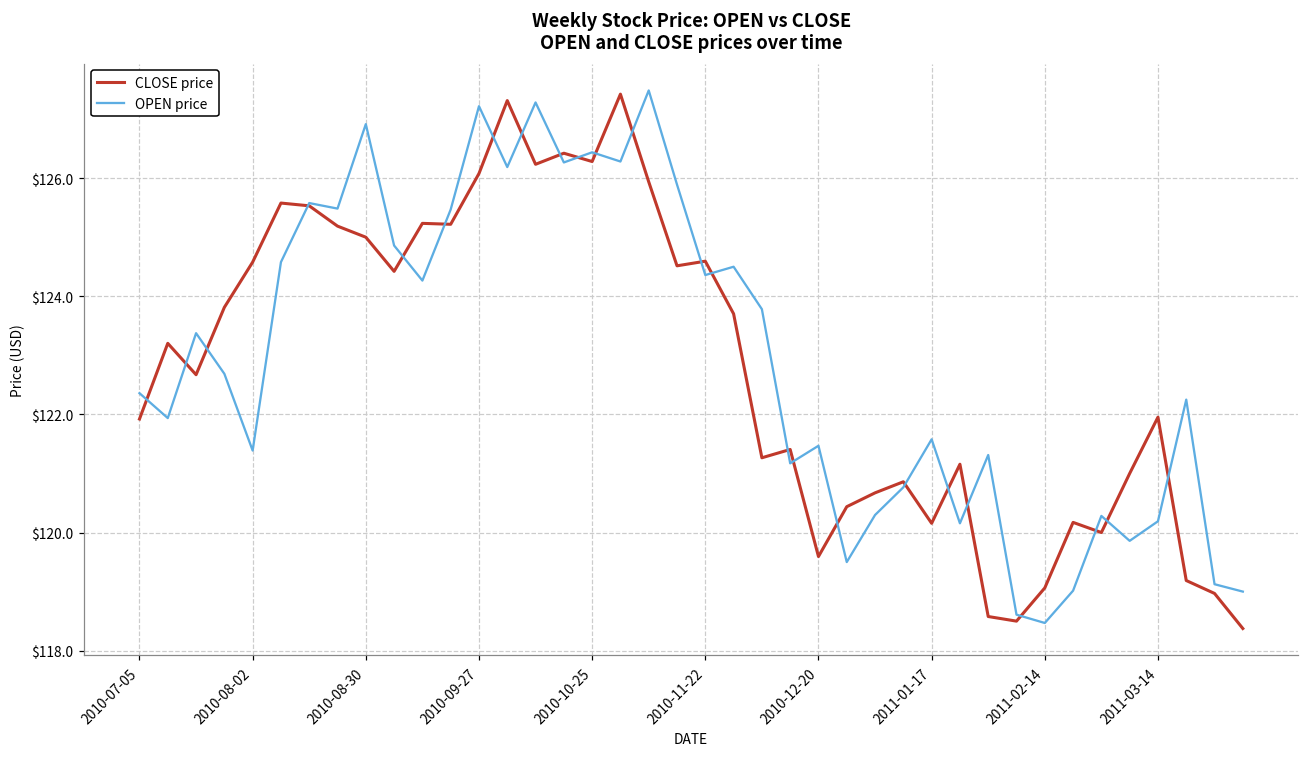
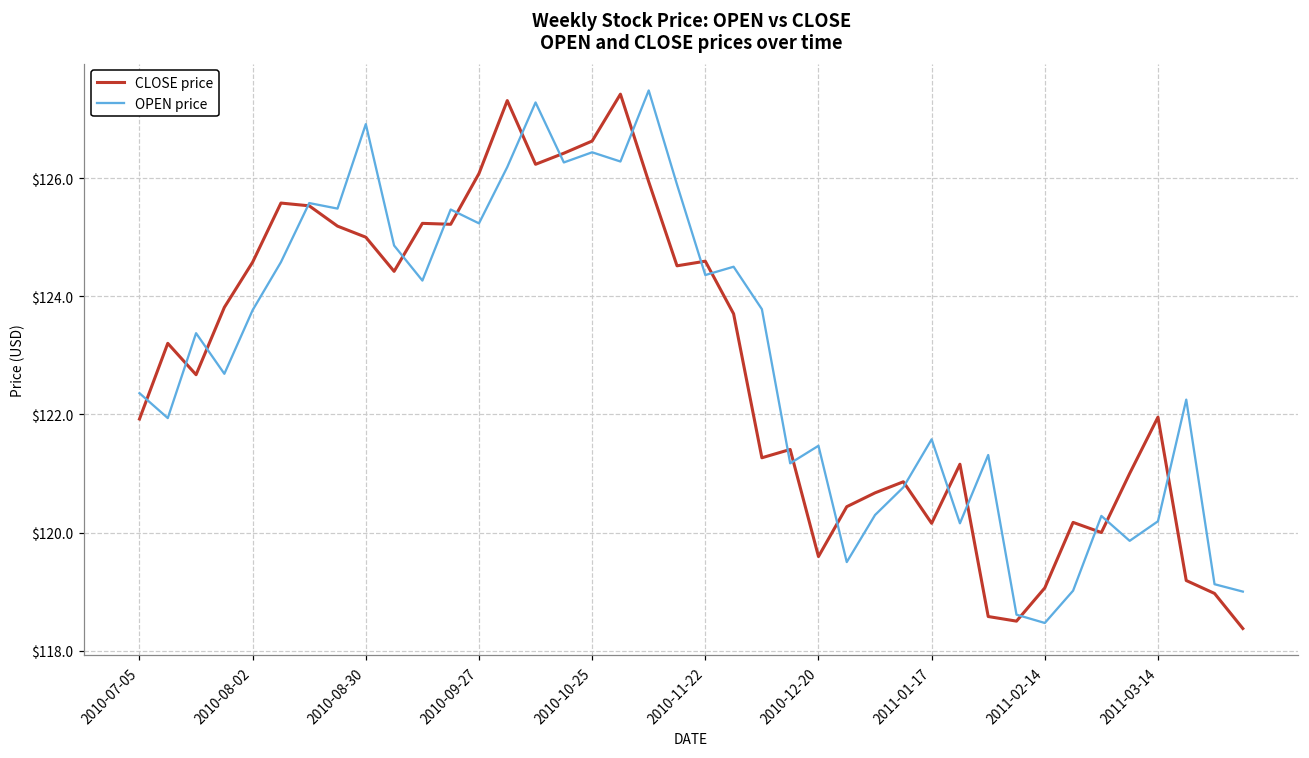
OPEN price, 2010-08-02: $121.4 -> $123.8
OPEN price, 2010-09-27: $127.2 -> $125.2
CLOSE price, 2010-10-25: $126.3 -> $126.6
